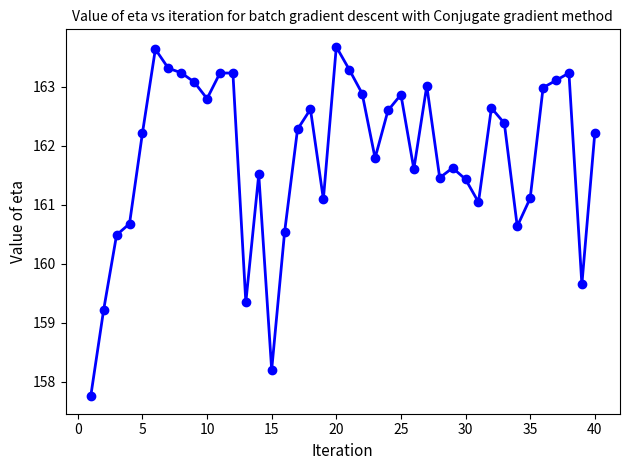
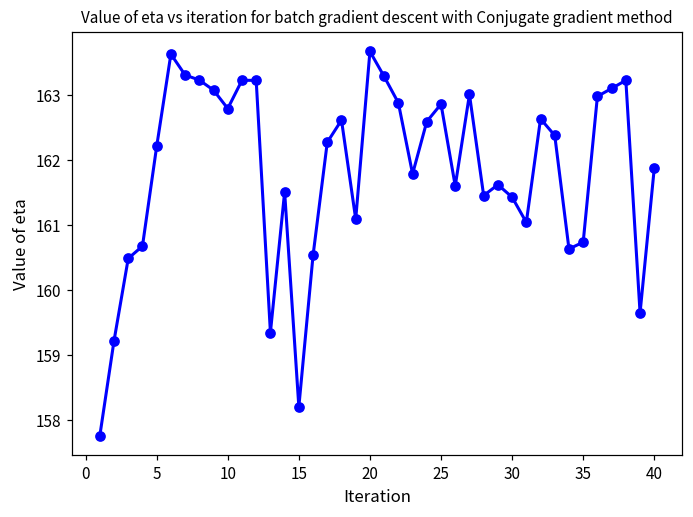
35: 161.1 -> 160.7
40: 162.2 -> 161.9
